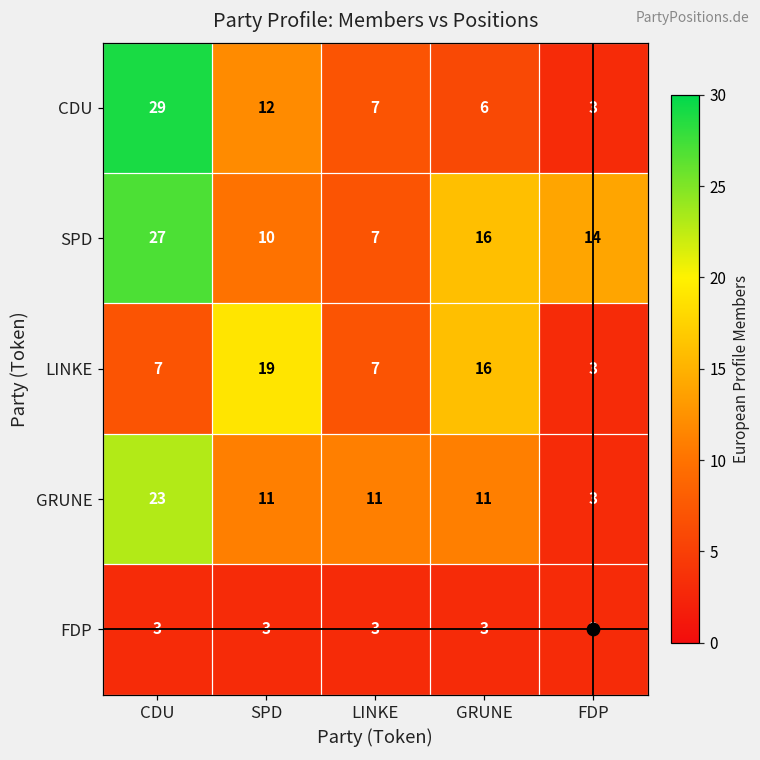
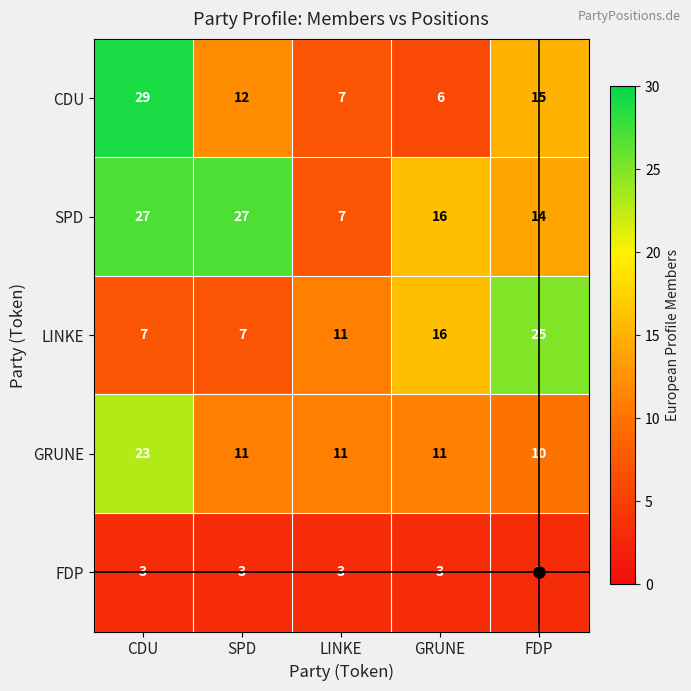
CDU, FDP: 3 -> 15
SPD, SPD: 10 -> 27
LINKE, SPD: 19 -> 7
LINKE, LINKE: 7 -> 11
LINKE, FDP: 3 -> 25
GRUNE, FDP: 3 -> 10
